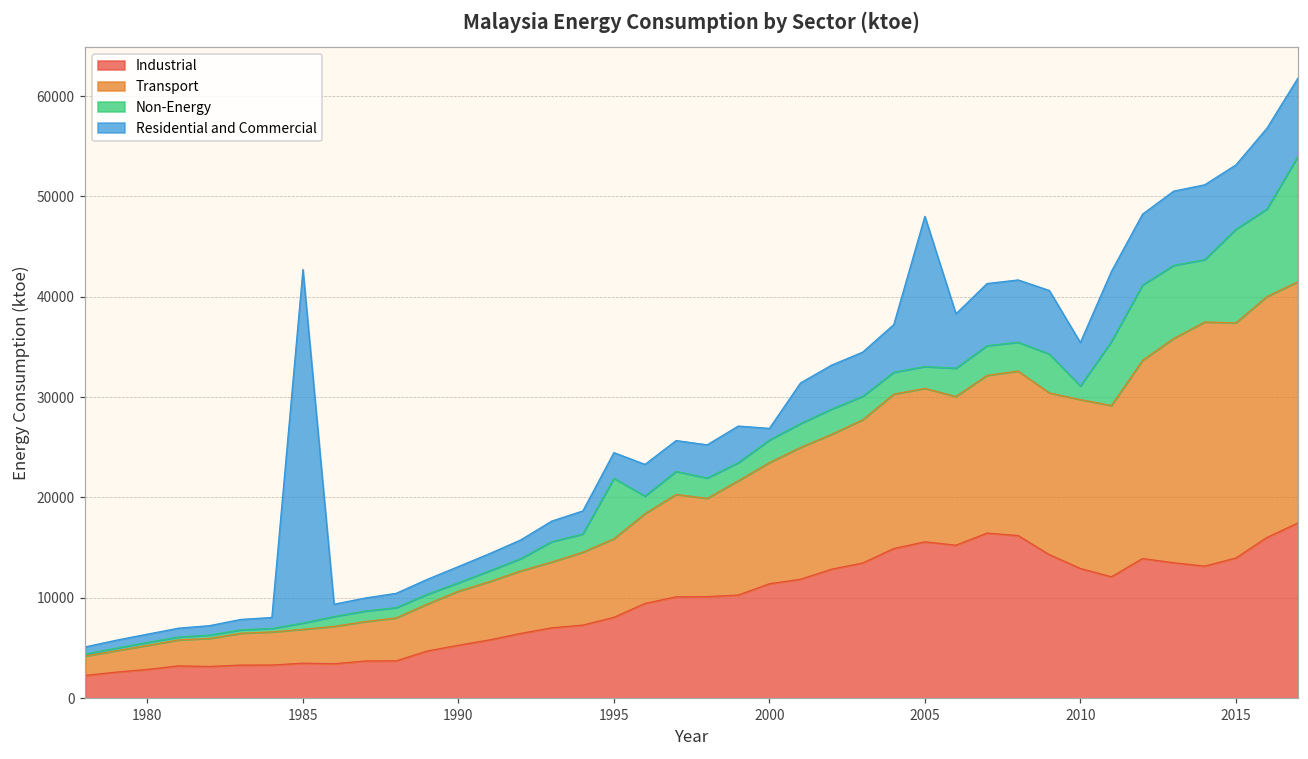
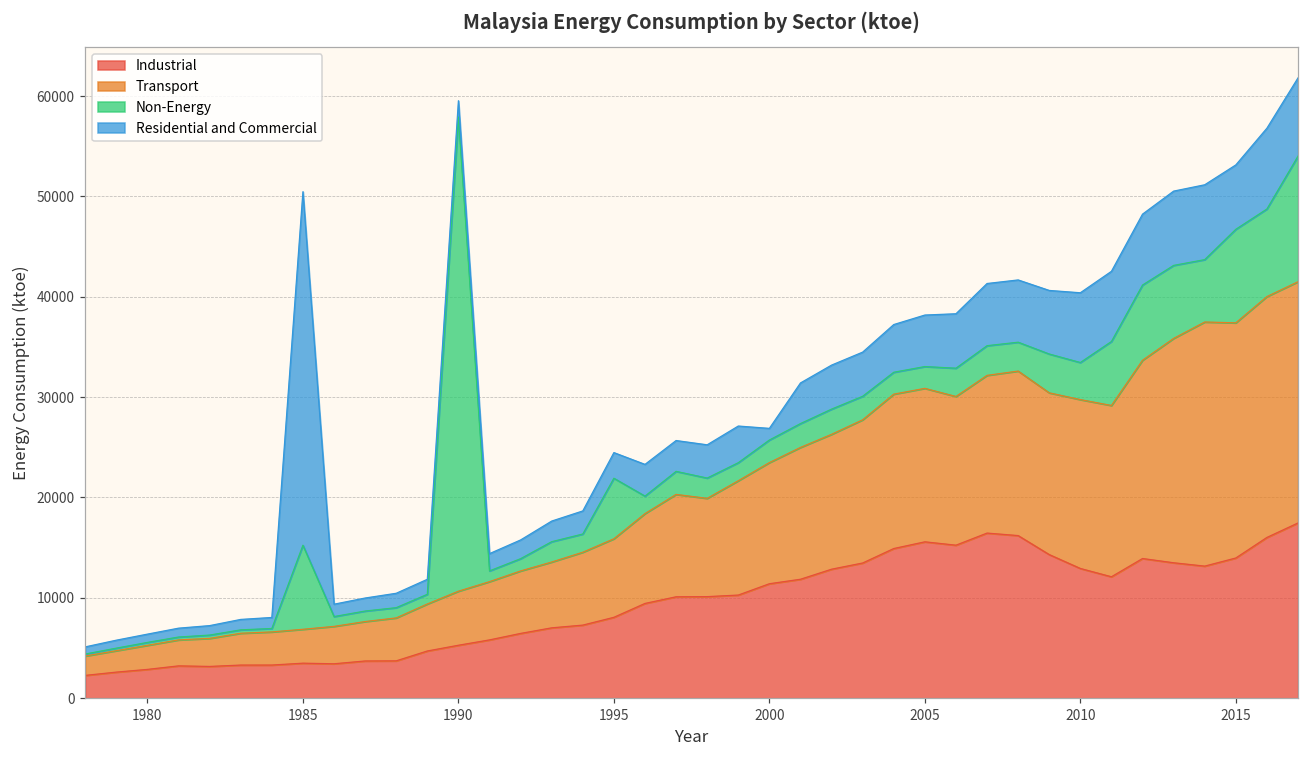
Non-Energy, 1985: 1000 -> 8000
Non-Energy, 1990: 1000 -> 47000
Residential and Commercial, 2005: 15000 -> 5000
Non-Energy, 2010: 1000 -> 4000
Residential and Commercial, 2010: 4000 -> 7000
